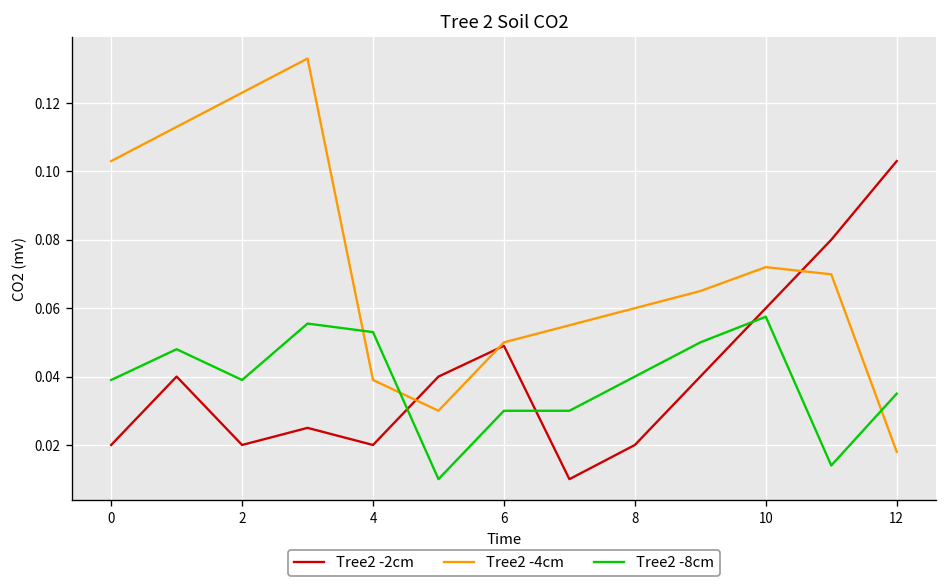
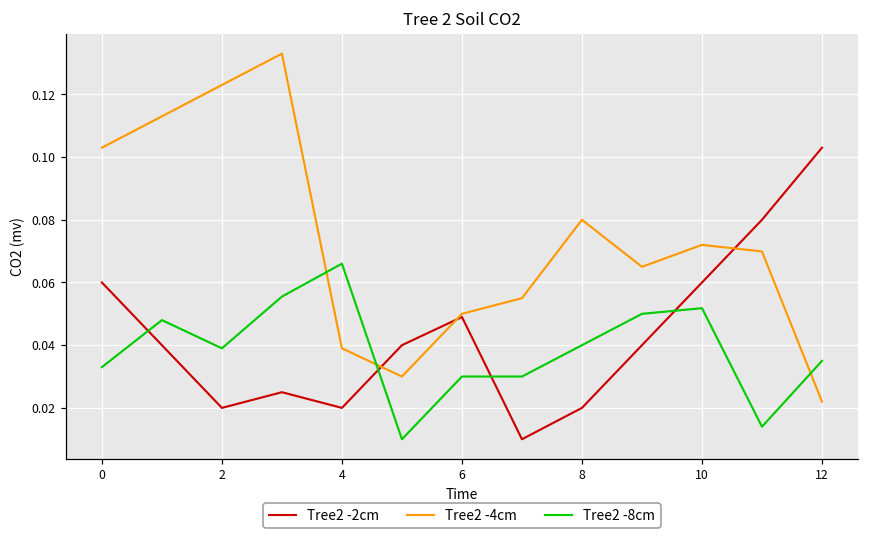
Tree2 -2cm, 0: 0.02 -> 0.06
Tree2 -8cm, 0: 0.039 -> 0.033
Tree2 -8cm, 4: 0.053 -> 0.066
Tree2 -4cm, 8: 0.06 -> 0.08
Tree2 -8cm, 10: 0.058 -> 0.052
Tree2 -4cm, 12: 0.018 -> 0.022
